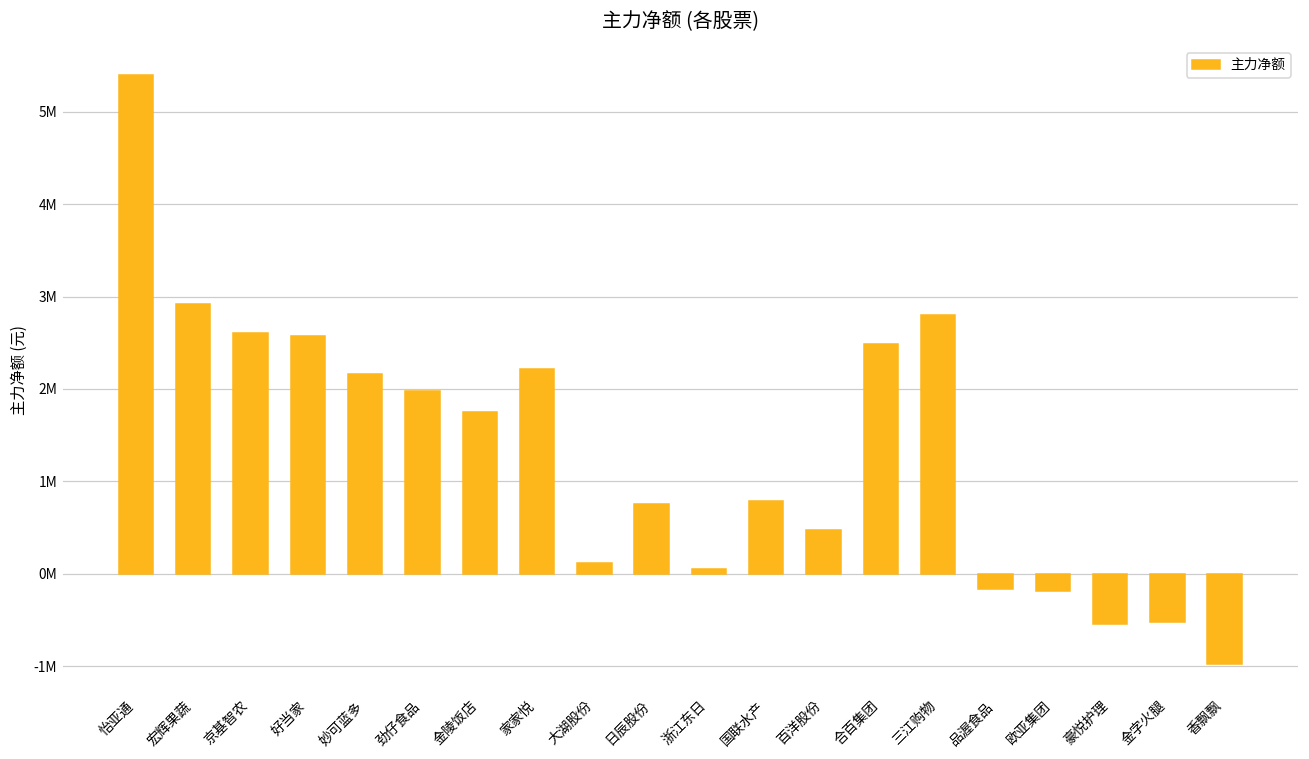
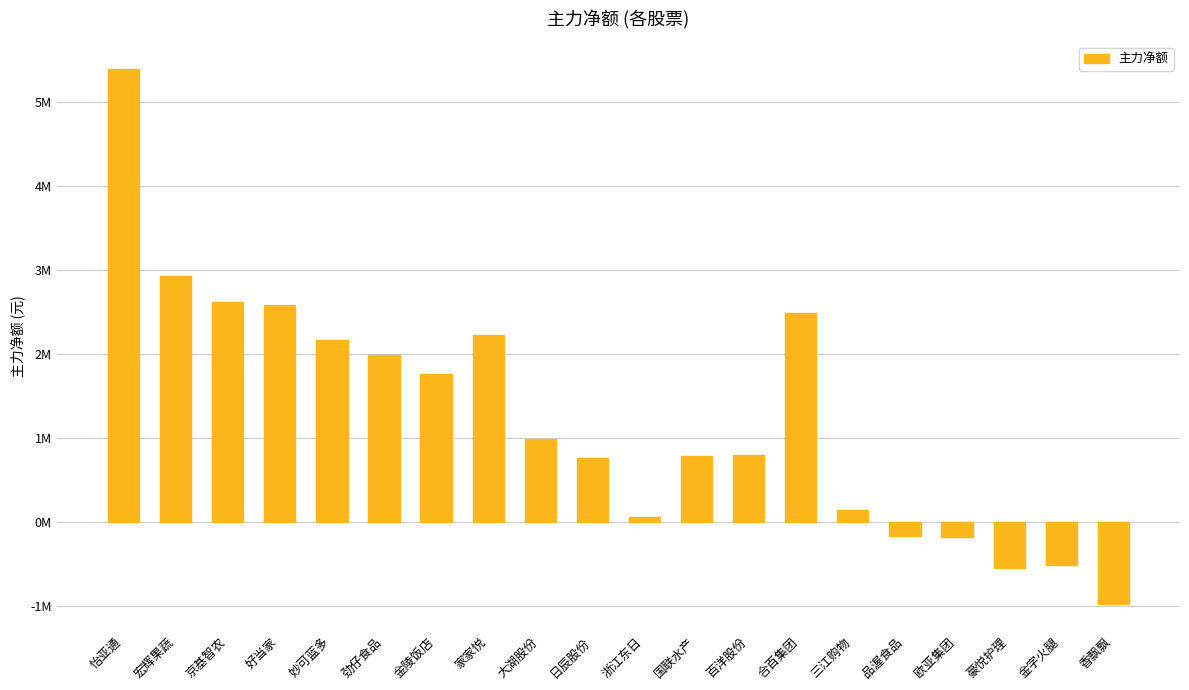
大湖股份: 100000 -> 1000000
百洋股份: 500000 -> 800000
三江购物: 2800000 -> 100000
